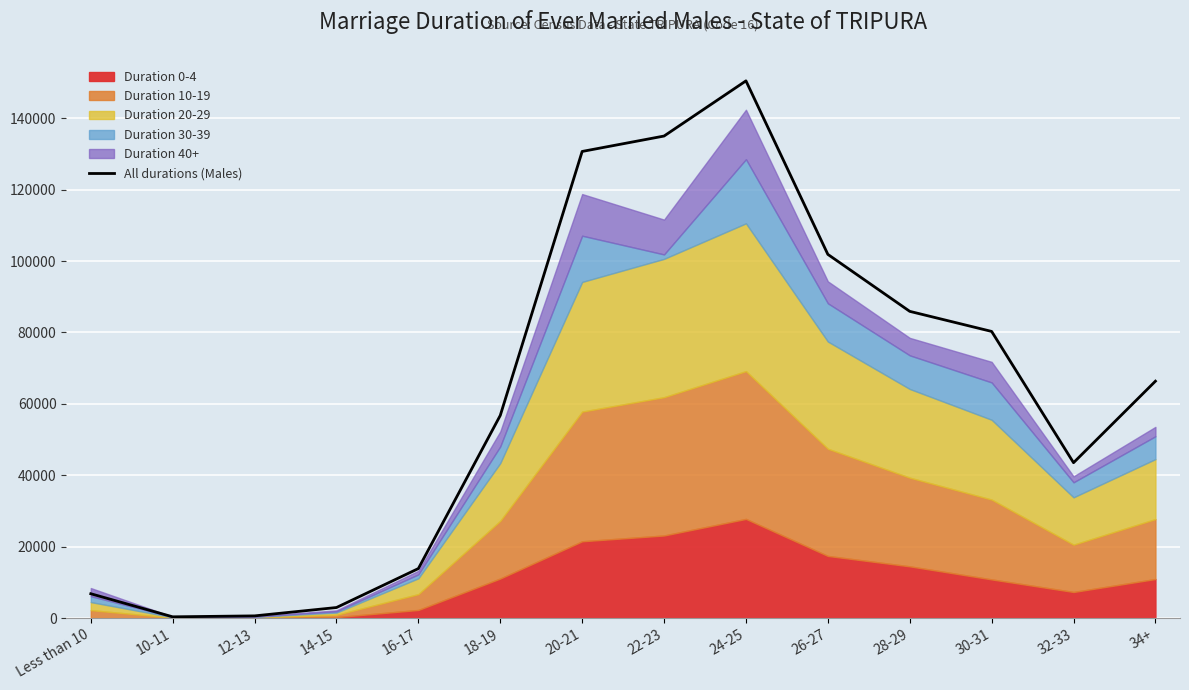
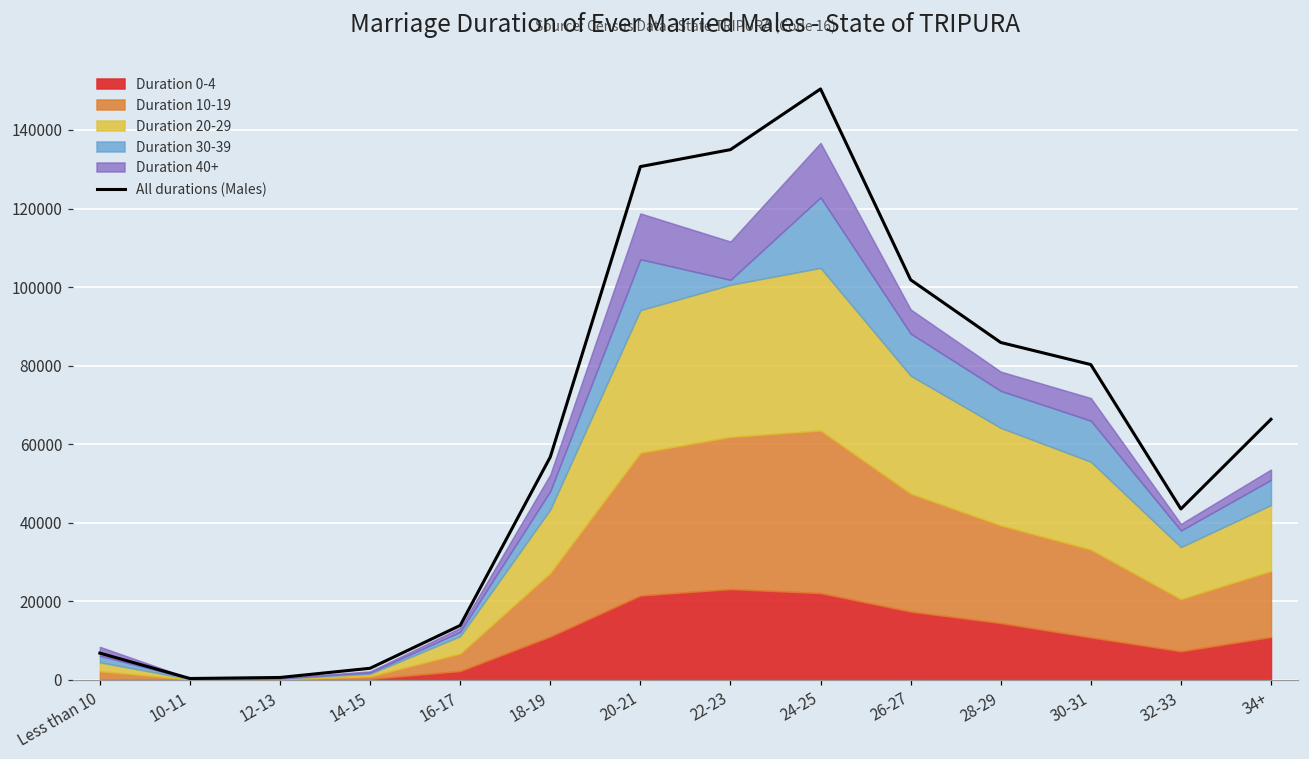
Duration 0-4, 24-25: 28000 -> 22000
